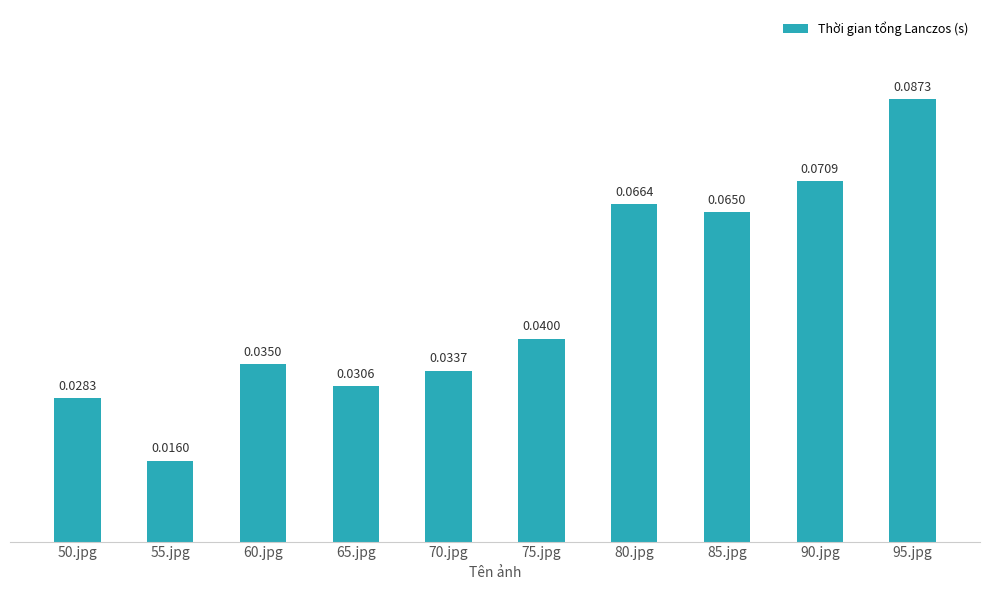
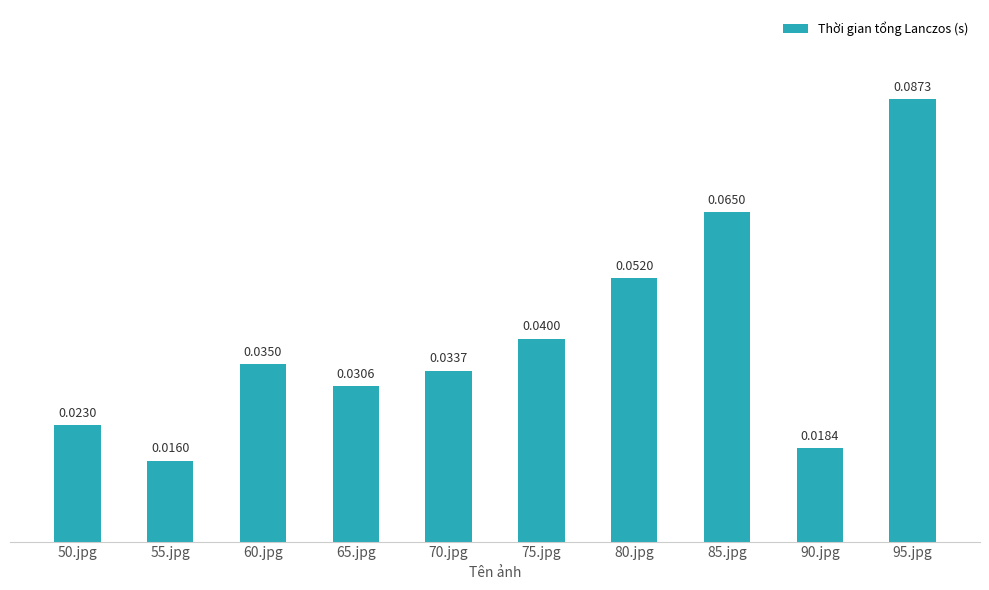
50.jpg: 0.0283 -> 0.0230
80.jpg: 0.0664 -> 0.0520
90.jpg: 0.0709 -> 0.0184
